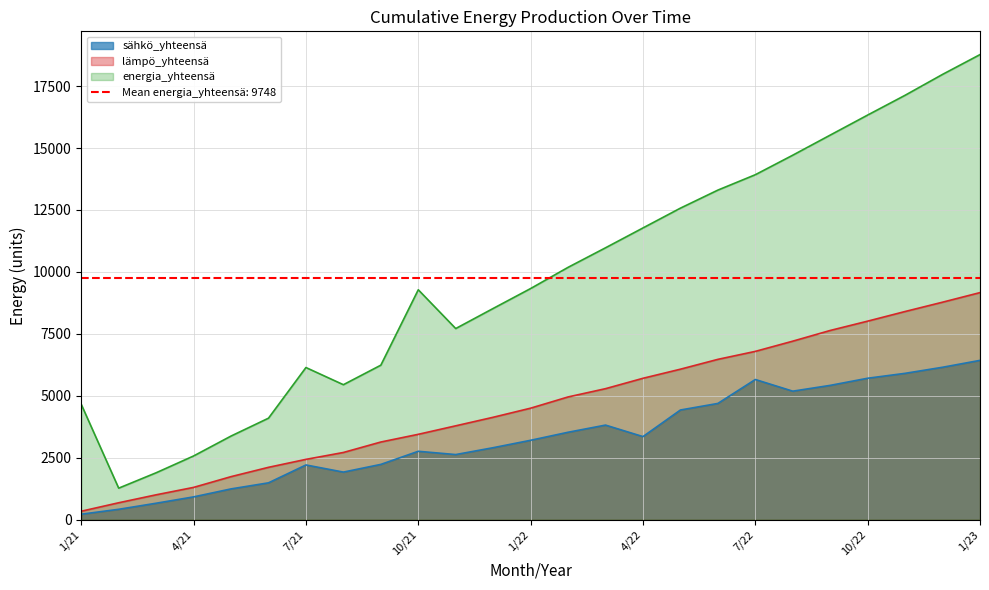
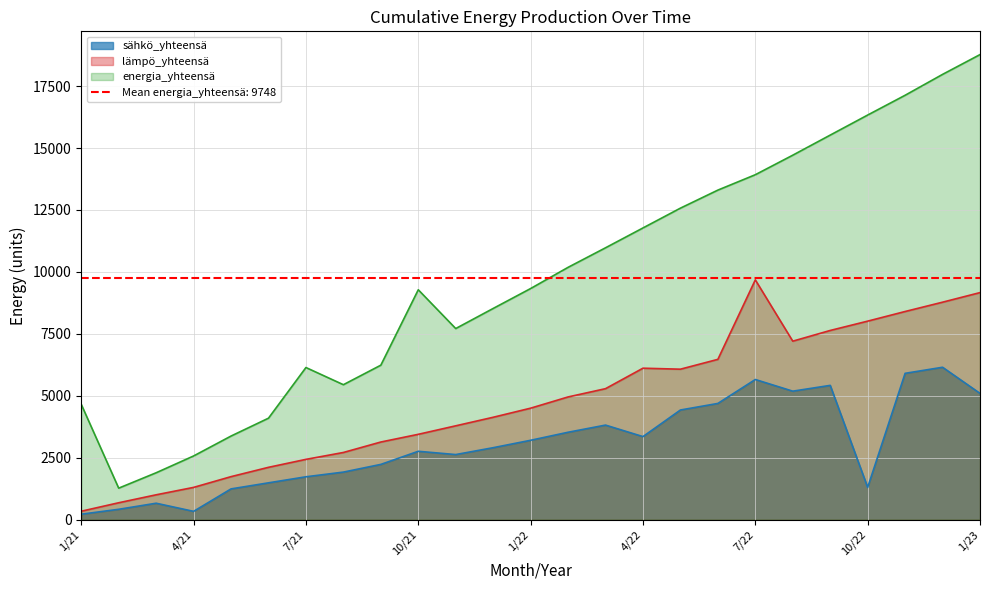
sähkö_yhteensä, 4/21: 900 -> 300
sähkö_yhteensä, 7/21: 2200 -> 1700
lämpö_yhteensä, 4/22: 5700 -> 6100
lämpö_yhteensä, 7/22: 6800 -> 9700
sähkö_yhteensä, 10/22: 5700 -> 1300
sähkö_yhteensä, 1/23: 6400 -> 5100
